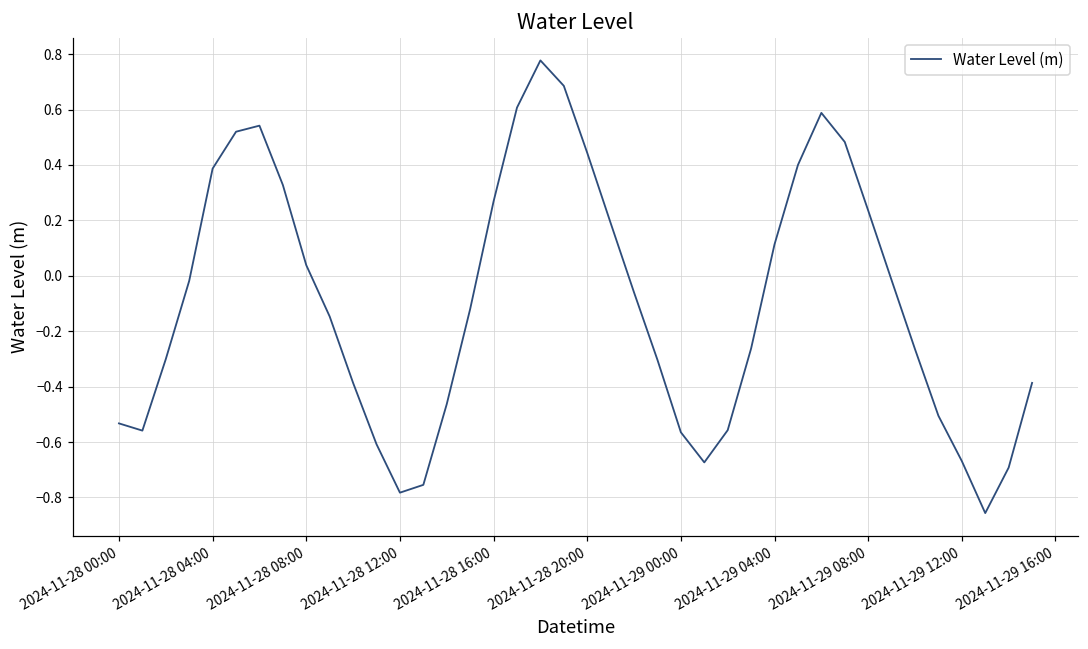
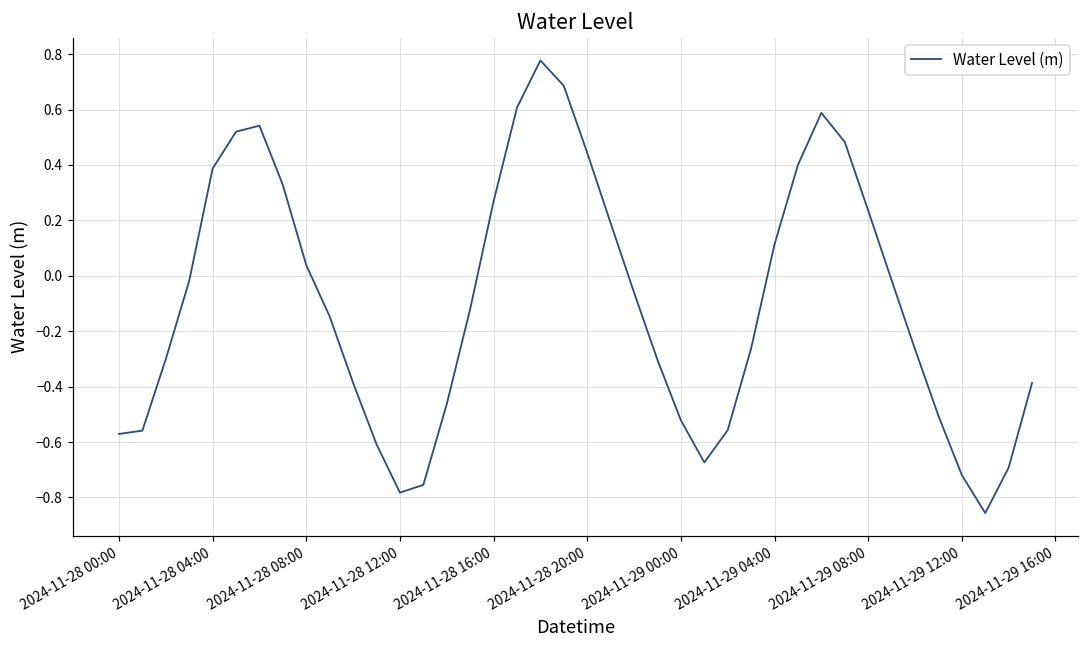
2024-11-28 00:00: -0.53 -> -0.57
2024-11-29 00:00: -0.56 -> -0.52
2024-11-29 12:00: -0.67 -> -0.72
